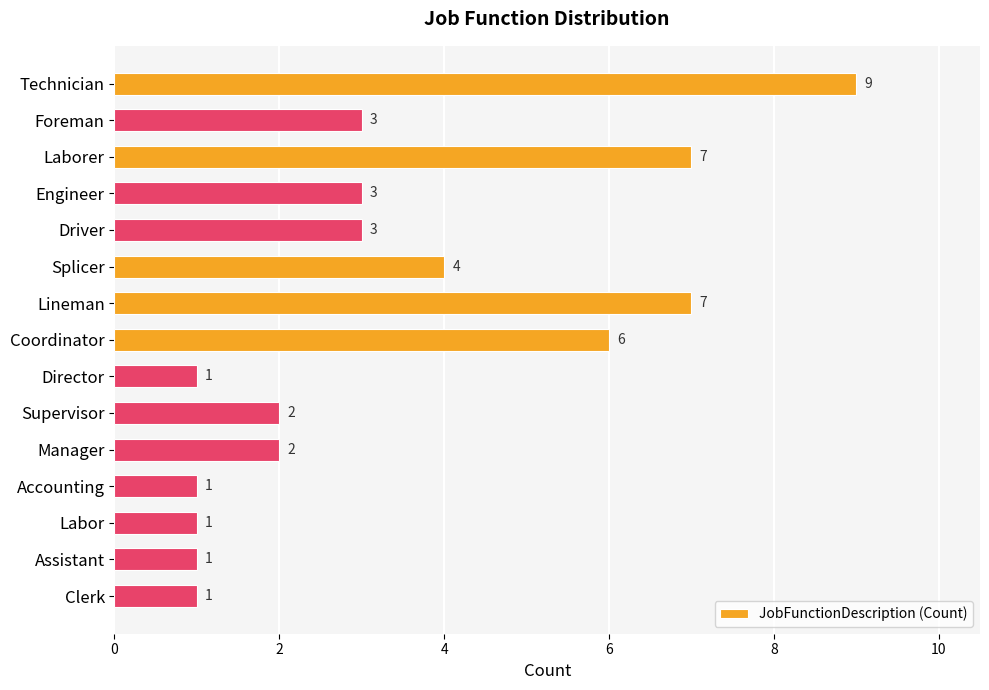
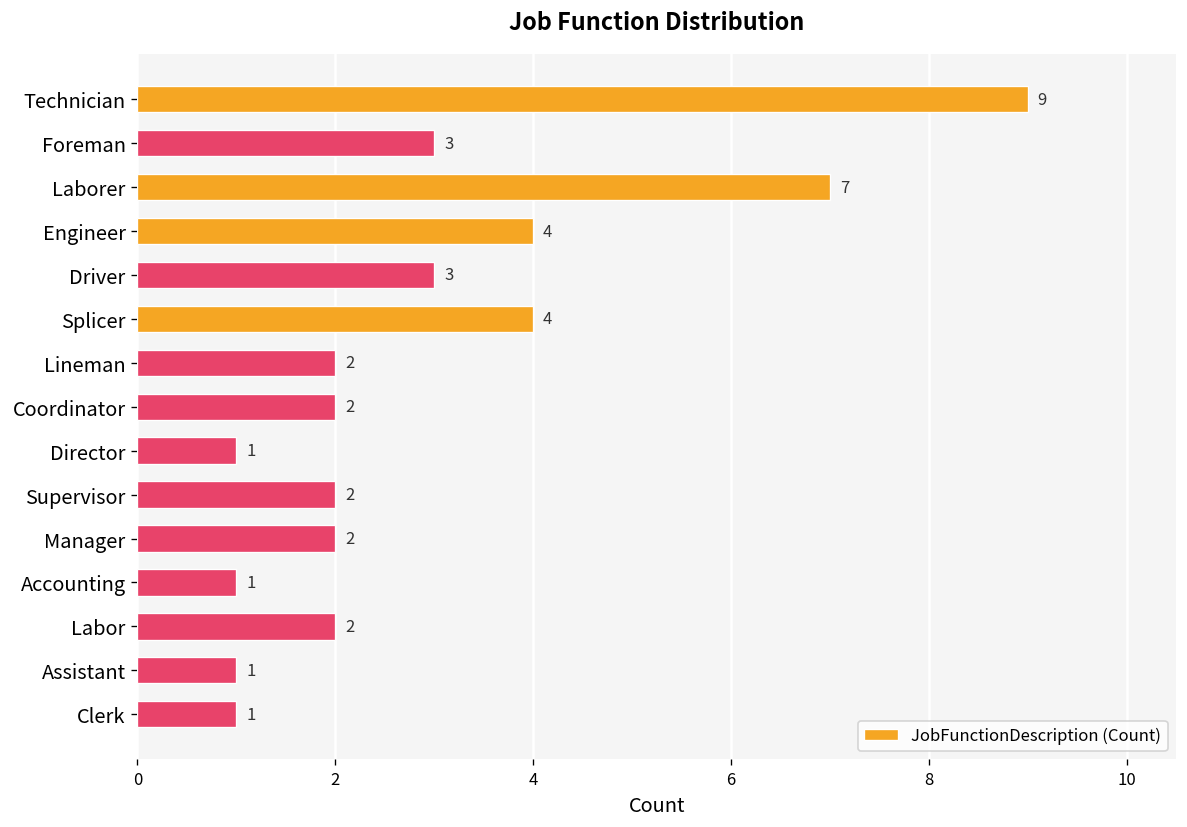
Engineer: 3 -> 4
Lineman: 7 -> 2
Coordinator: 6 -> 2
Labor: 1 -> 2
